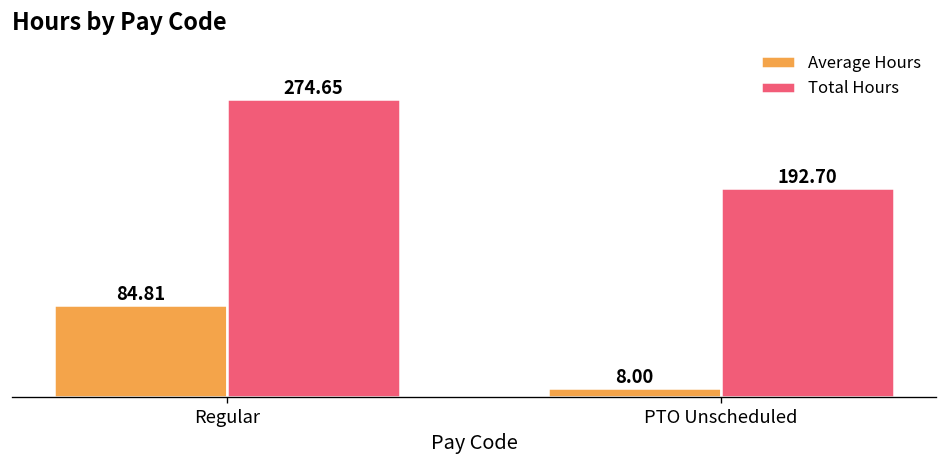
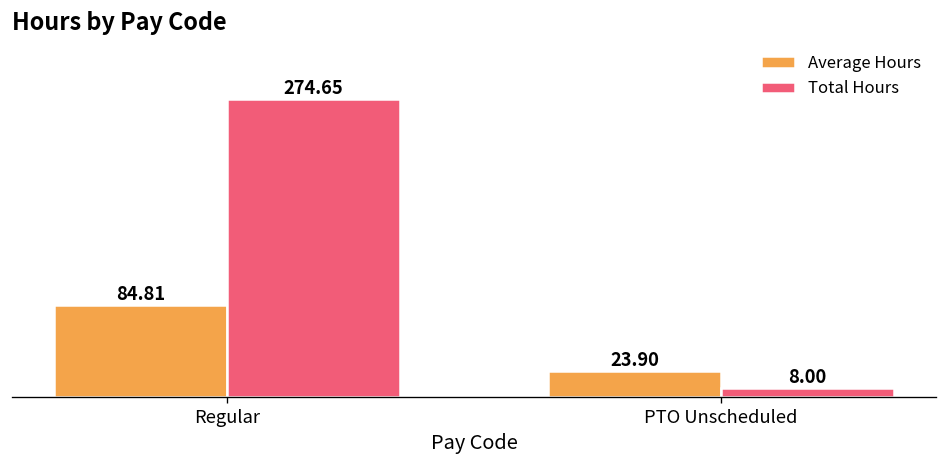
Average Hours, PTO Unscheduled: 8.00 -> 23.90
Total Hours, PTO Unscheduled: 192.70 -> 8.00
